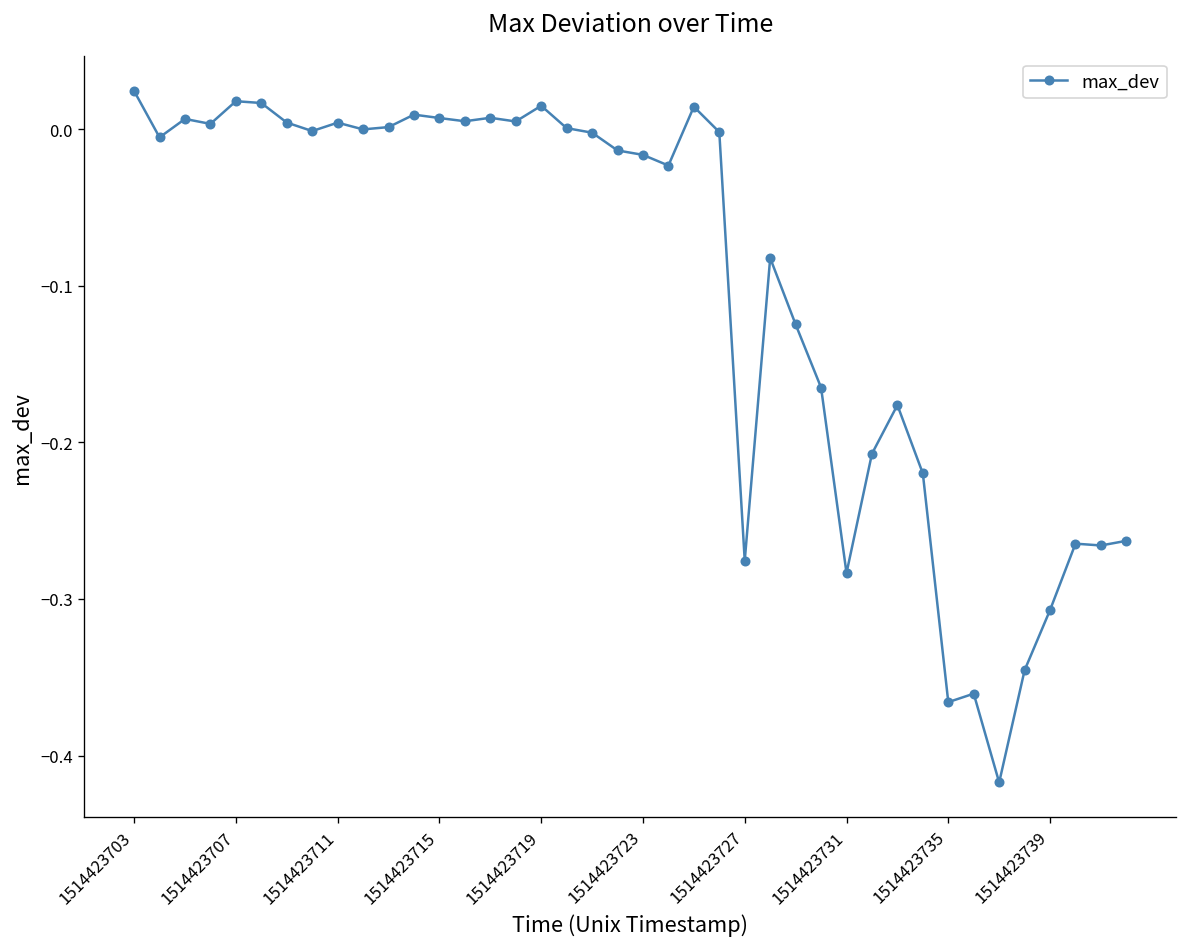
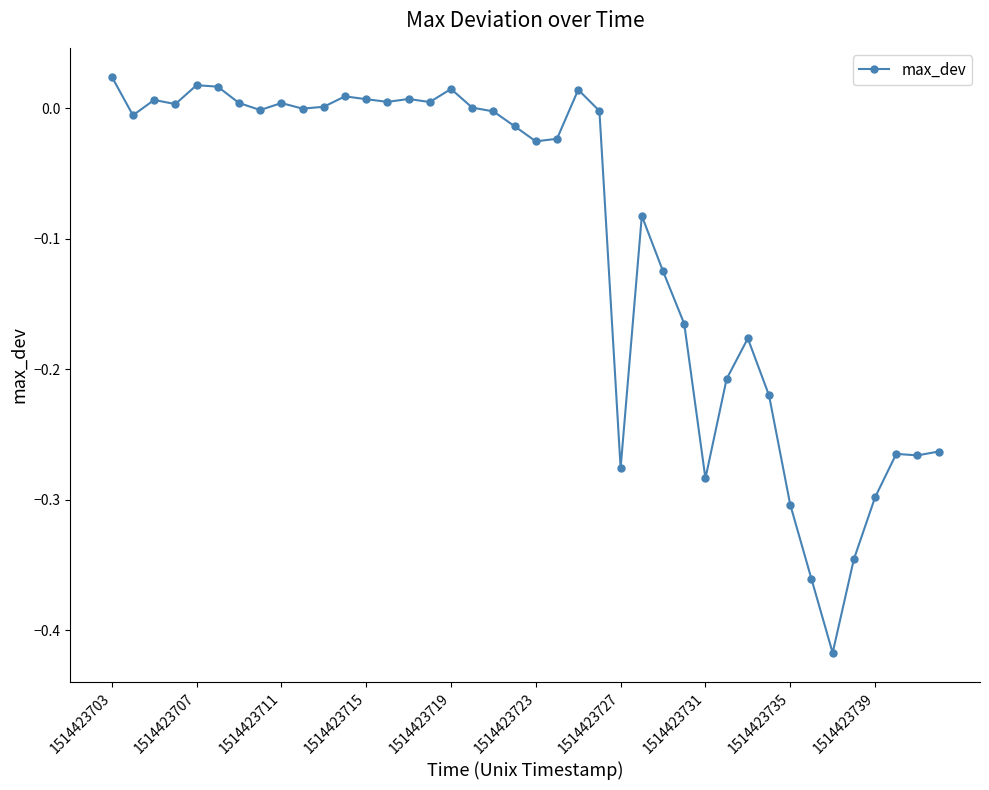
1514423723: -0.016 -> -0.025
1514423735: -0.366 -> -0.304
1514423739: -0.307 -> -0.298
